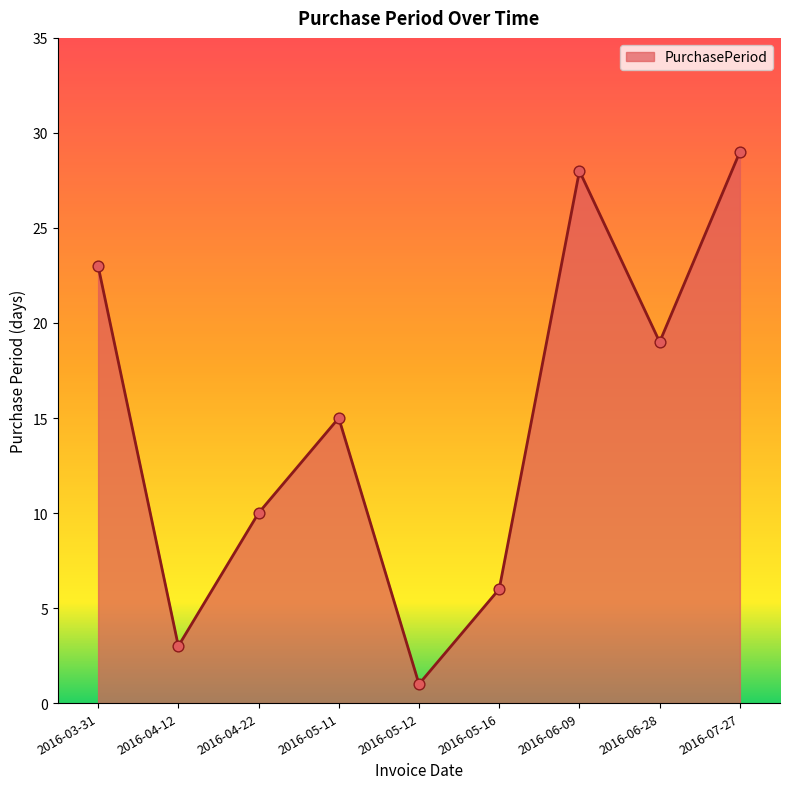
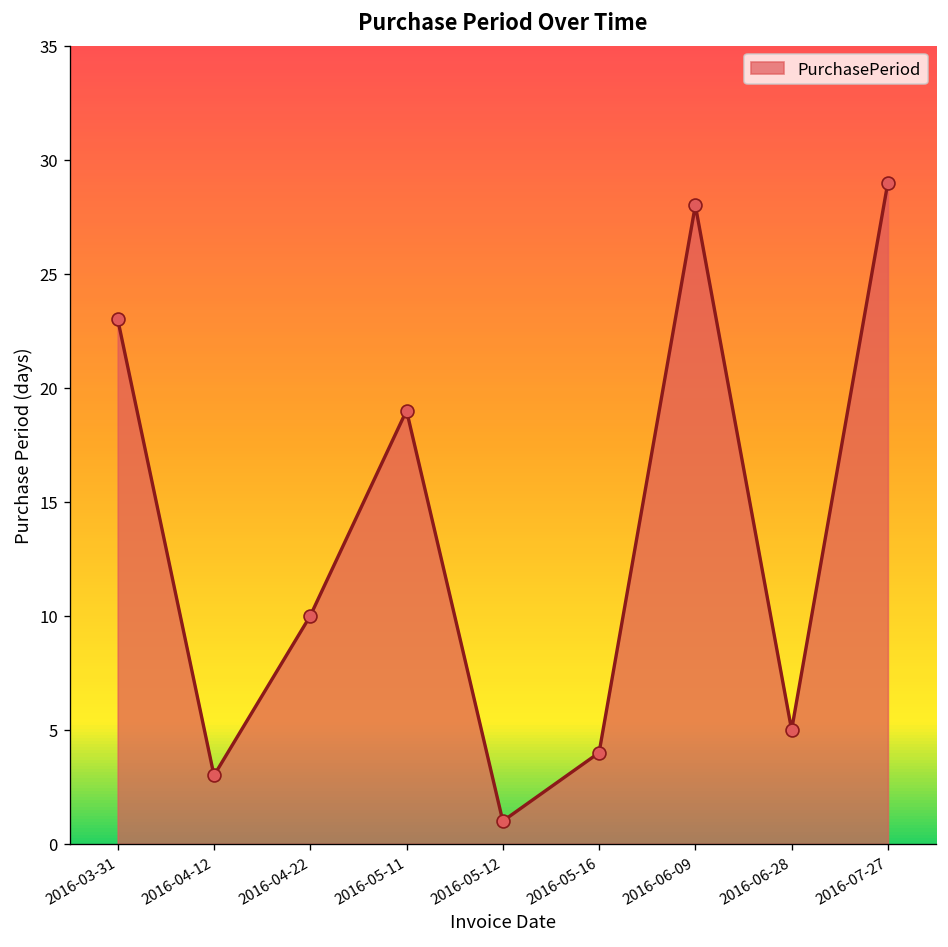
2016-05-11: 15 -> 19
2016-05-16: 6 -> 4
2016-06-28: 19 -> 5
